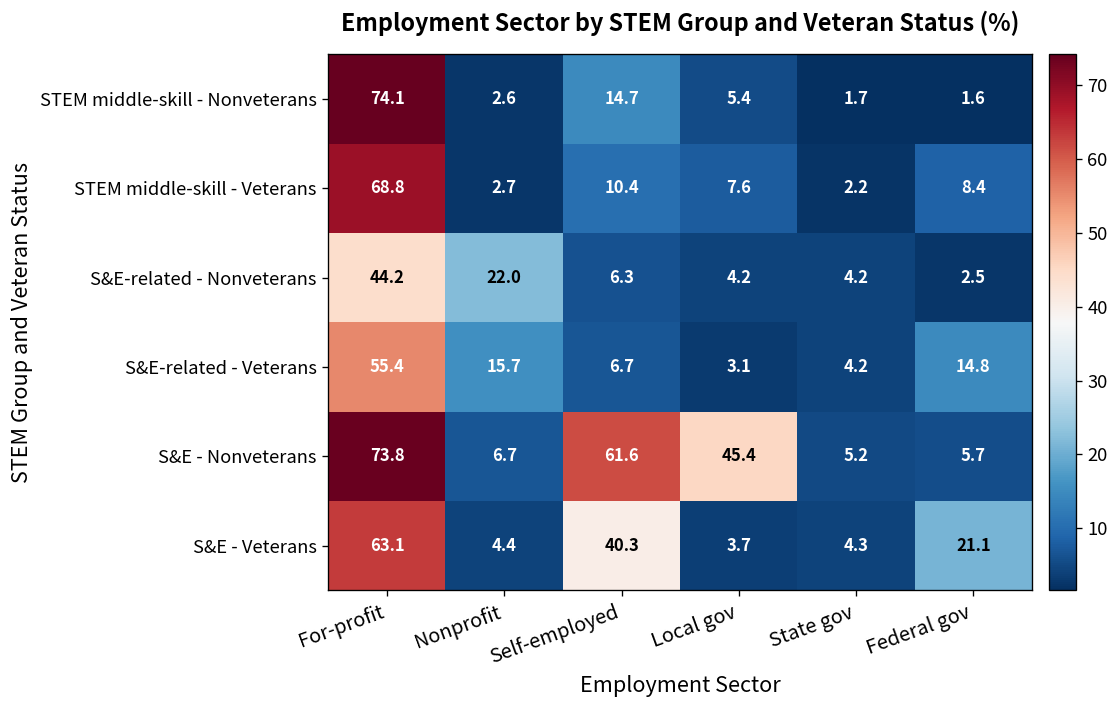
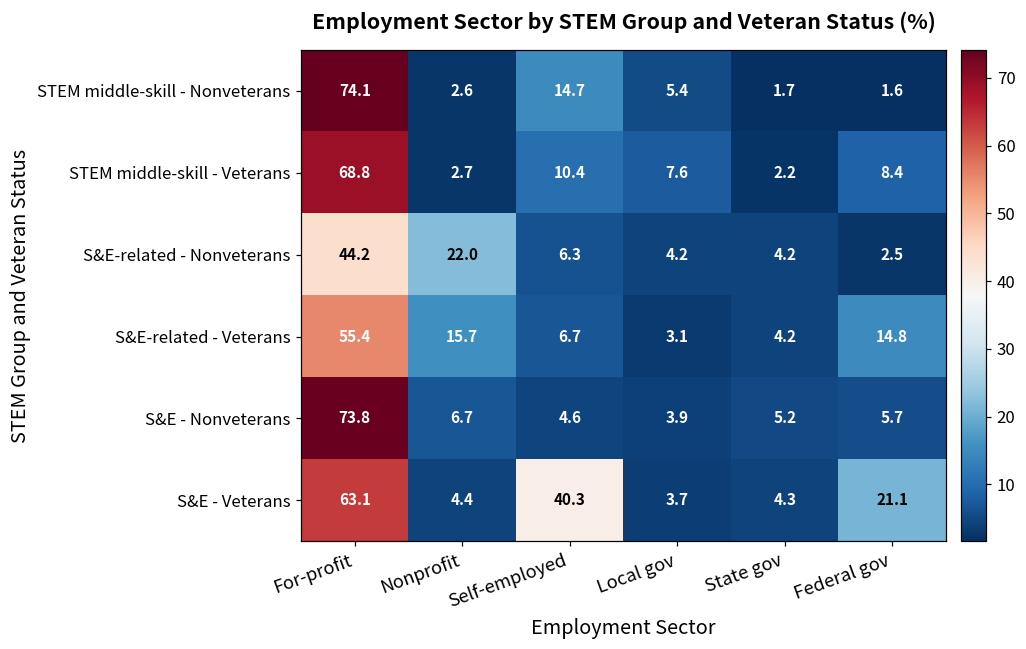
S&E - Nonveterans, Self-employed: 61.6 -> 4.6
S&E - Nonveterans, Local gov: 45.4 -> 3.9
